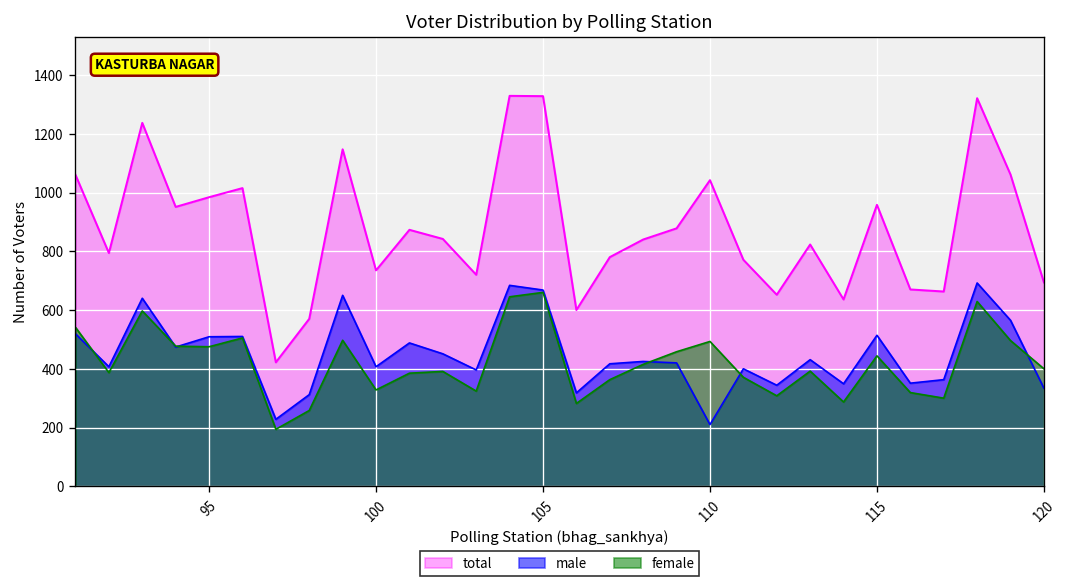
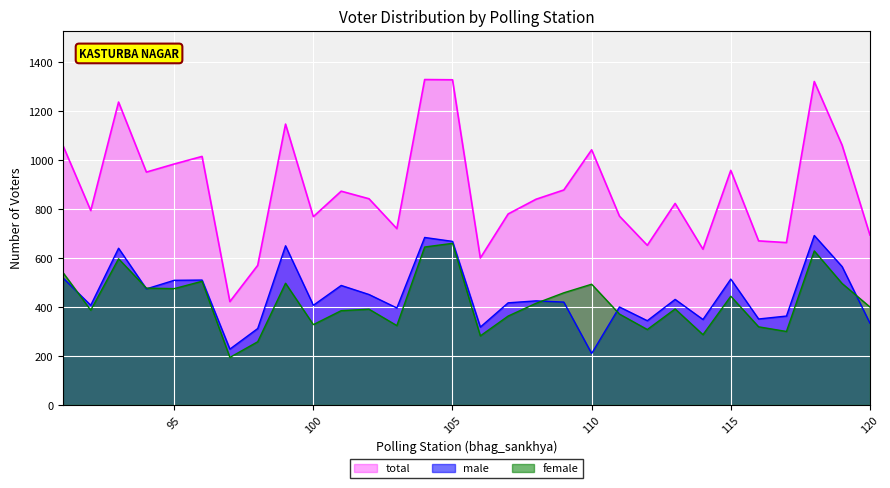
total, 100: 740 -> 770
